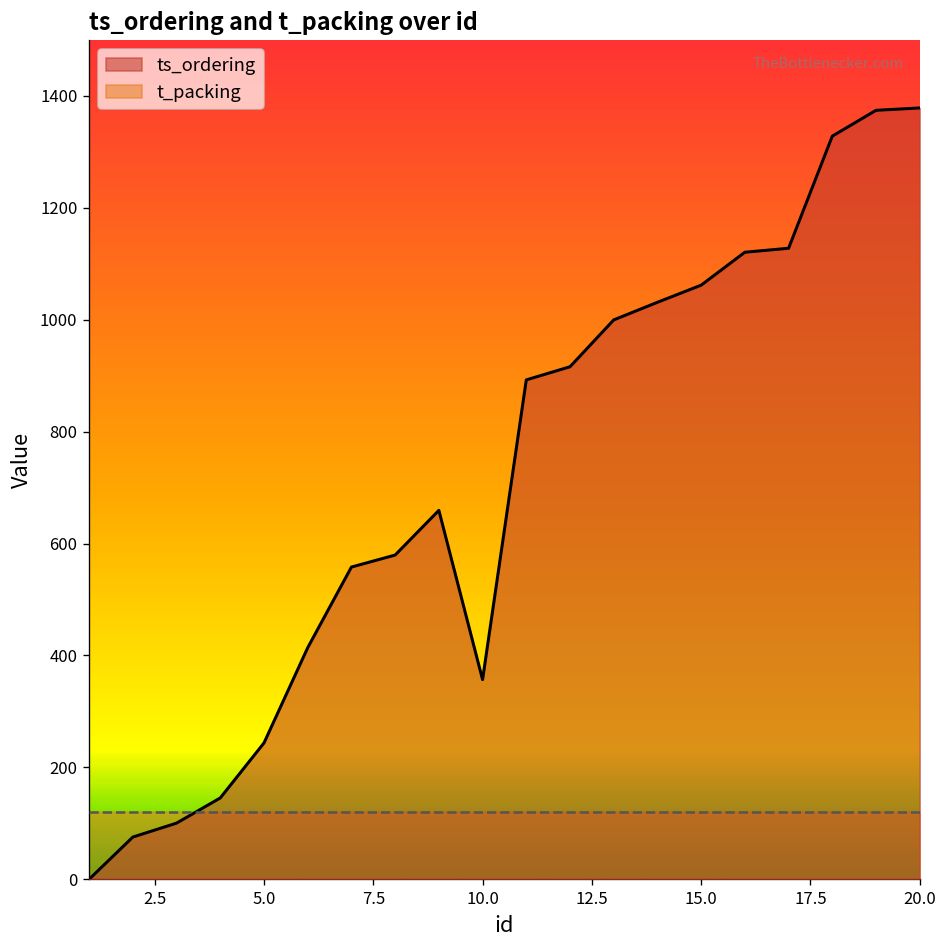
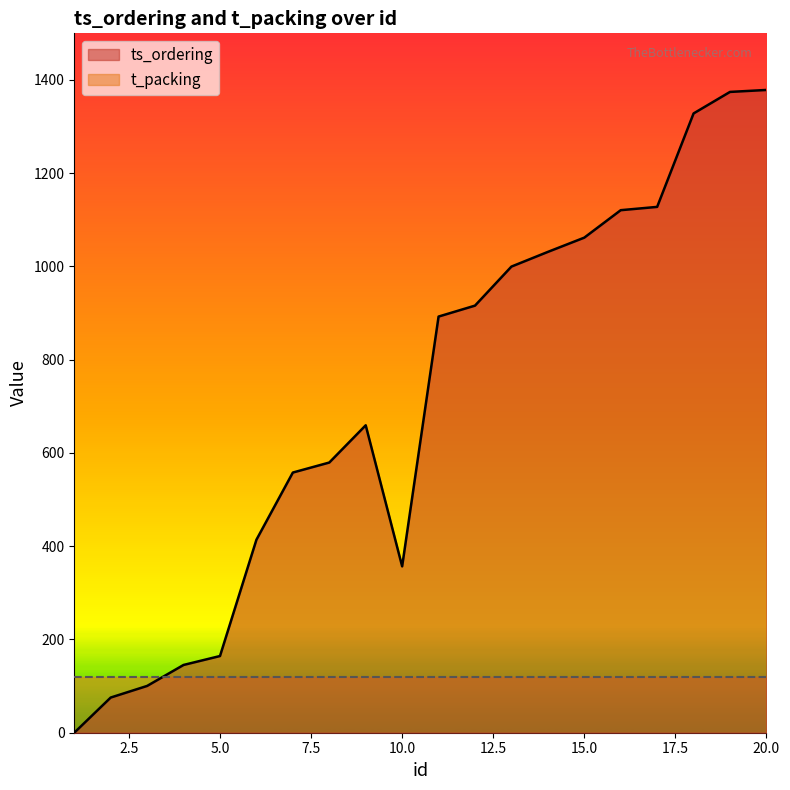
ts_ordering, 5.0: 240 -> 160
